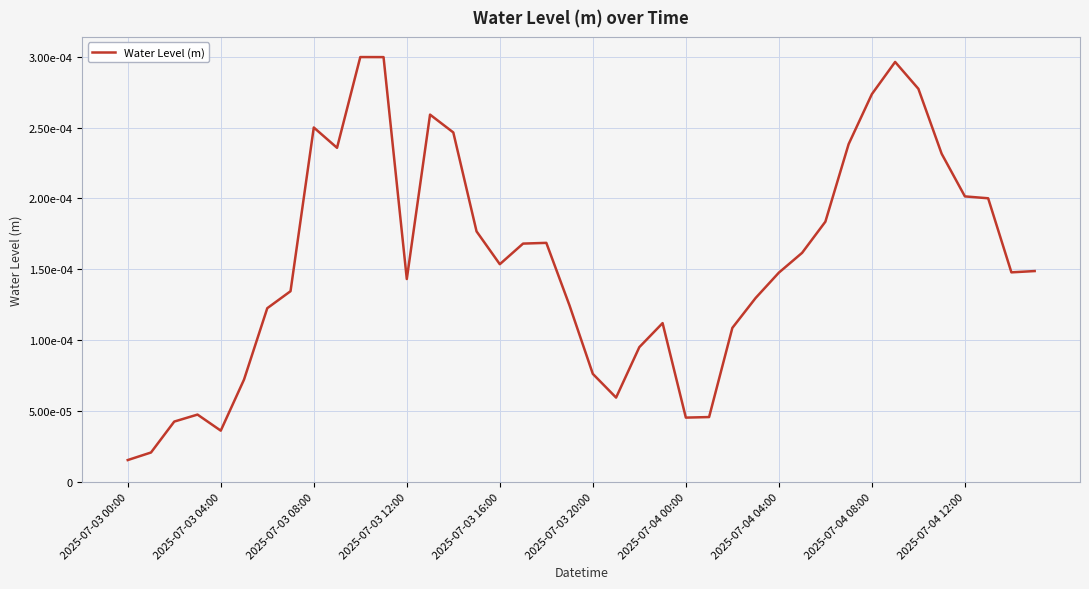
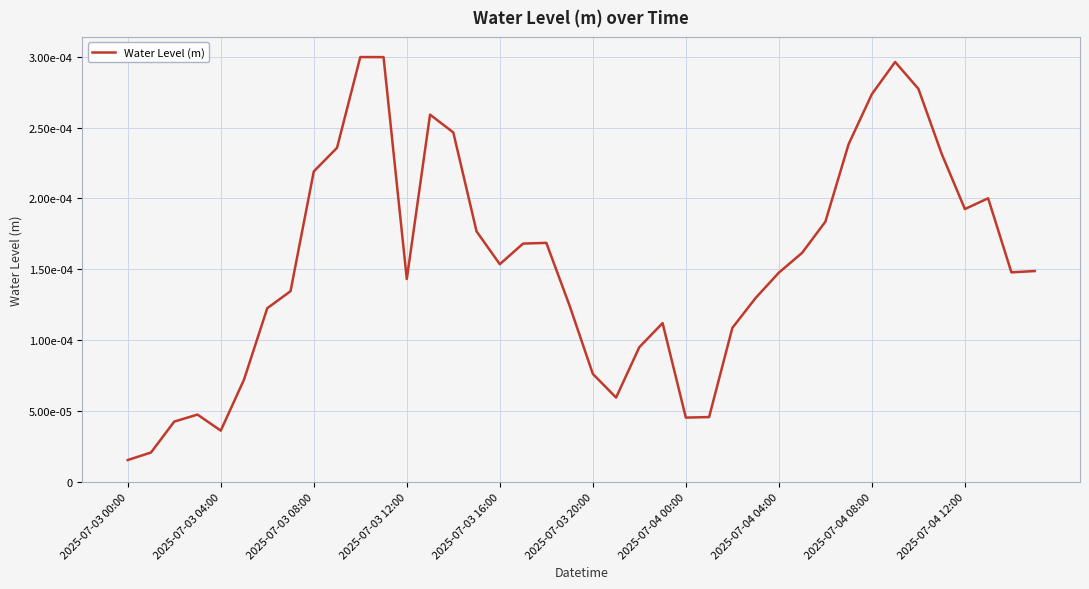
2025-07-03 08:00: 0.000250 -> 0.000219
2025-07-04 12:00: 0.000201 -> 0.000193
